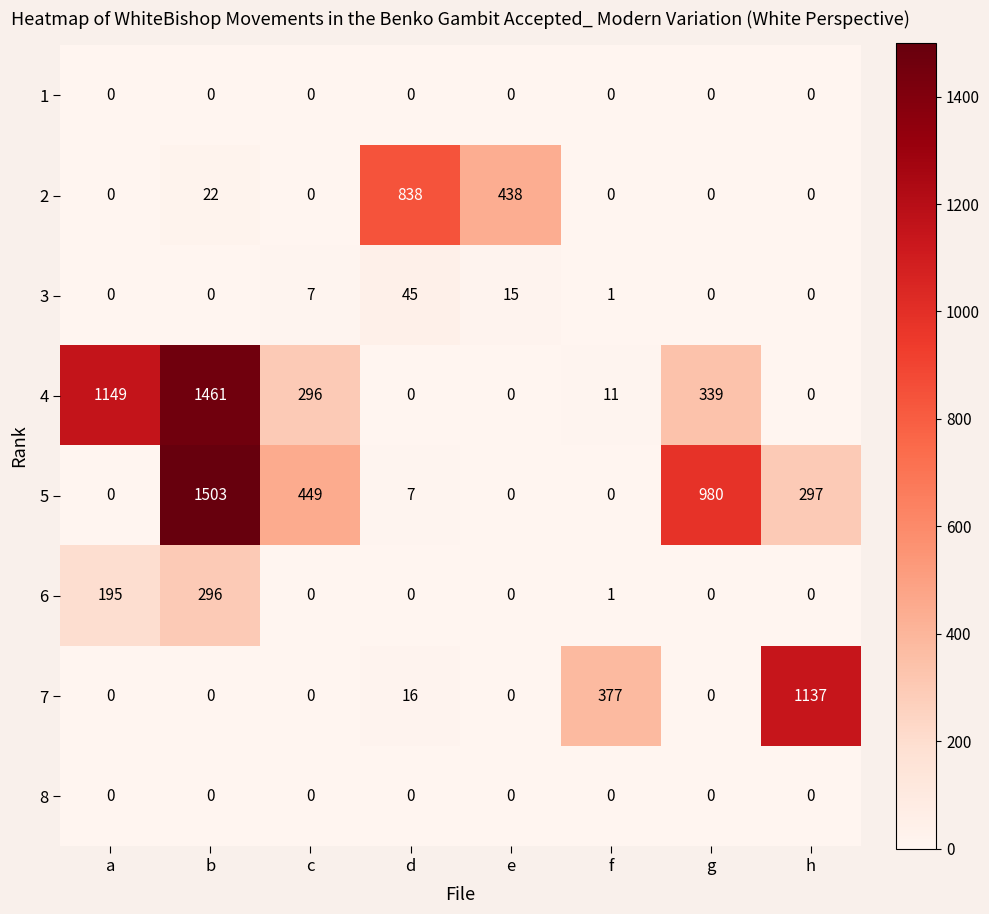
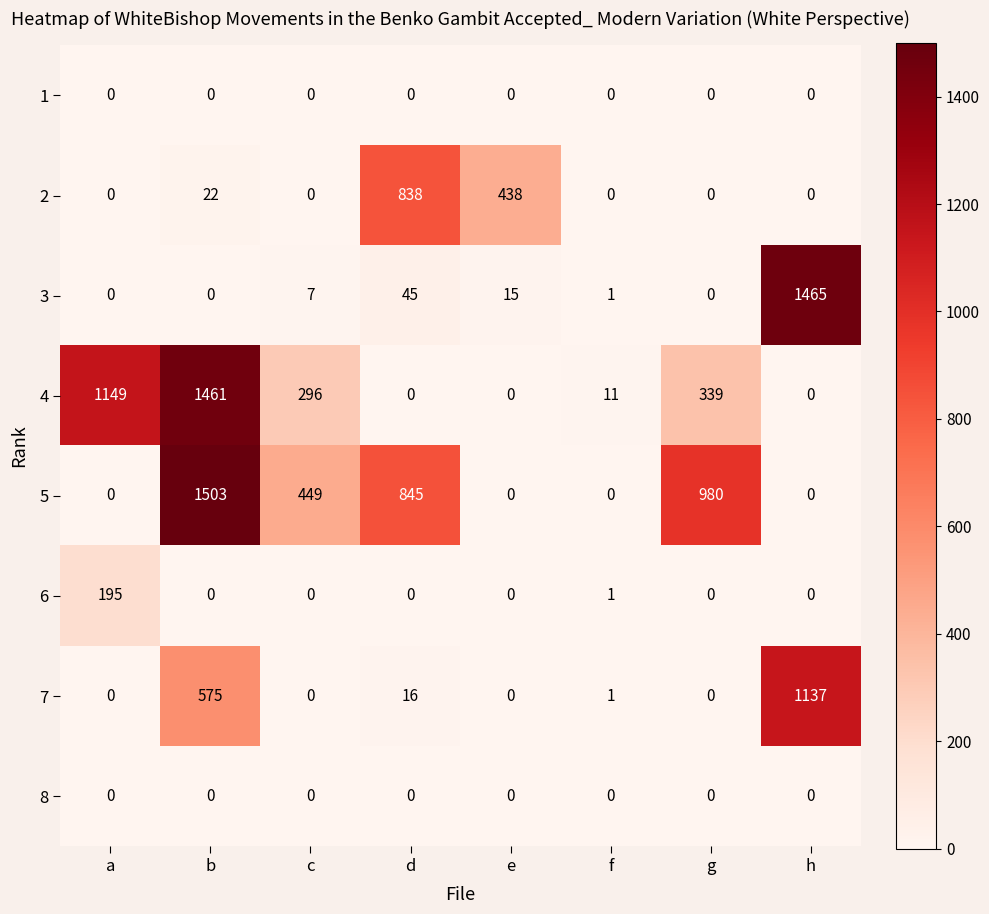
3, h: 0 -> 1465
5, d: 7 -> 845
5, h: 297 -> 0
6, b: 296 -> 0
7, b: 0 -> 575
7, f: 377 -> 1
